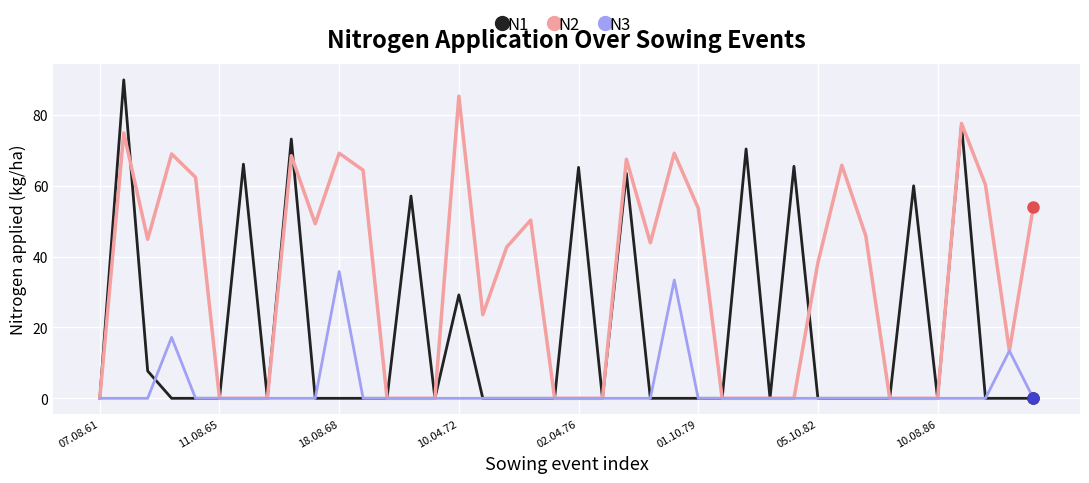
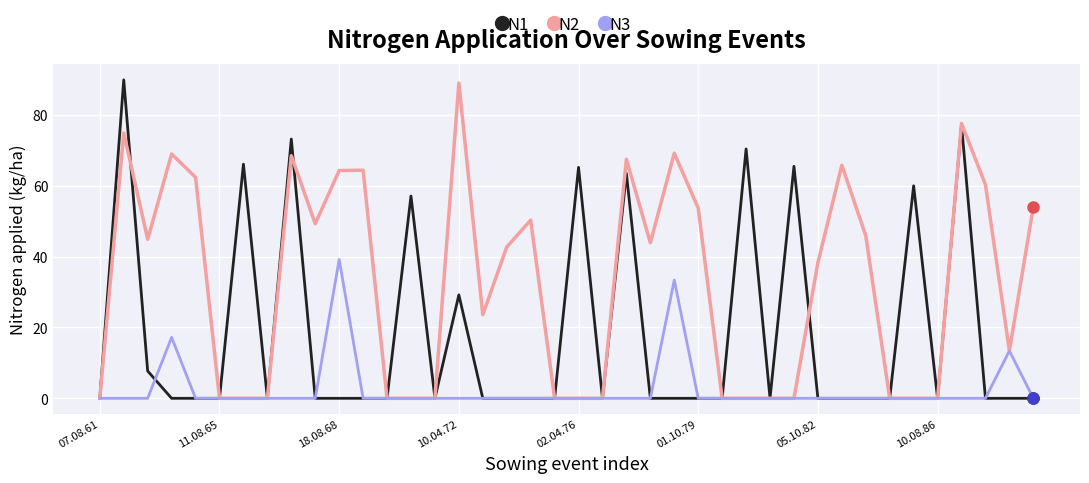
N2, 18.08.68: 69 -> 64
N3, 18.08.68: 36 -> 39
N2, 10.04.72: 85 -> 89
